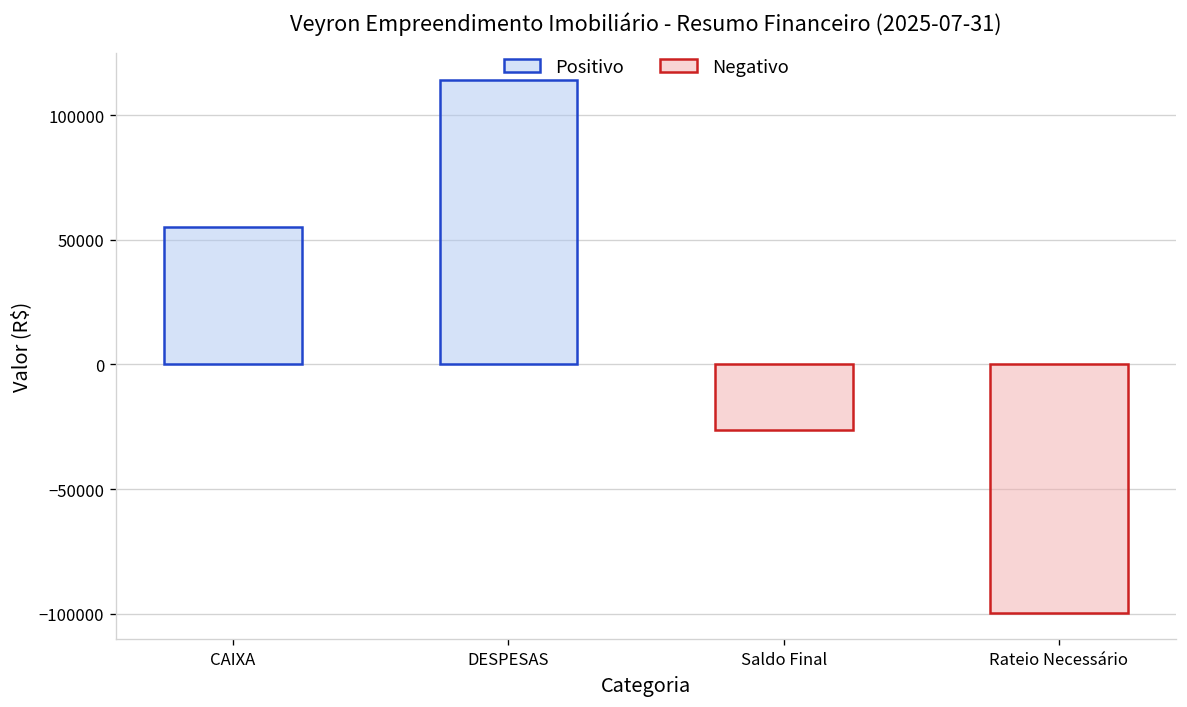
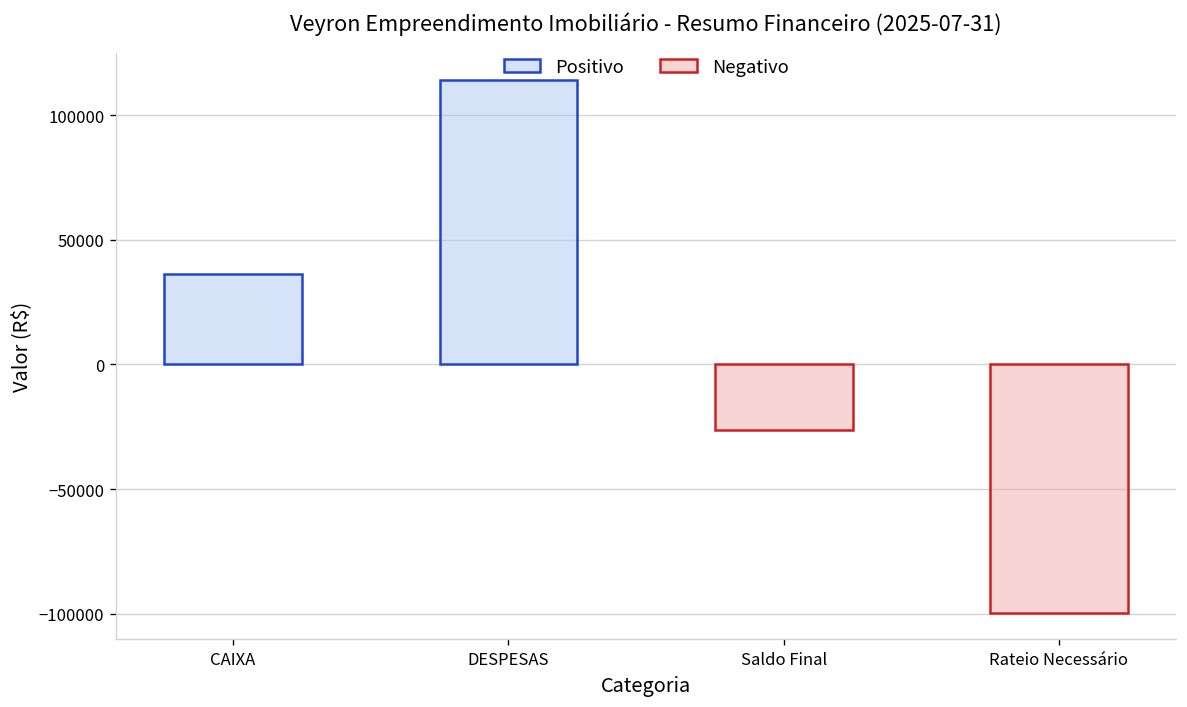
CAIXA: 55000 -> 36000
